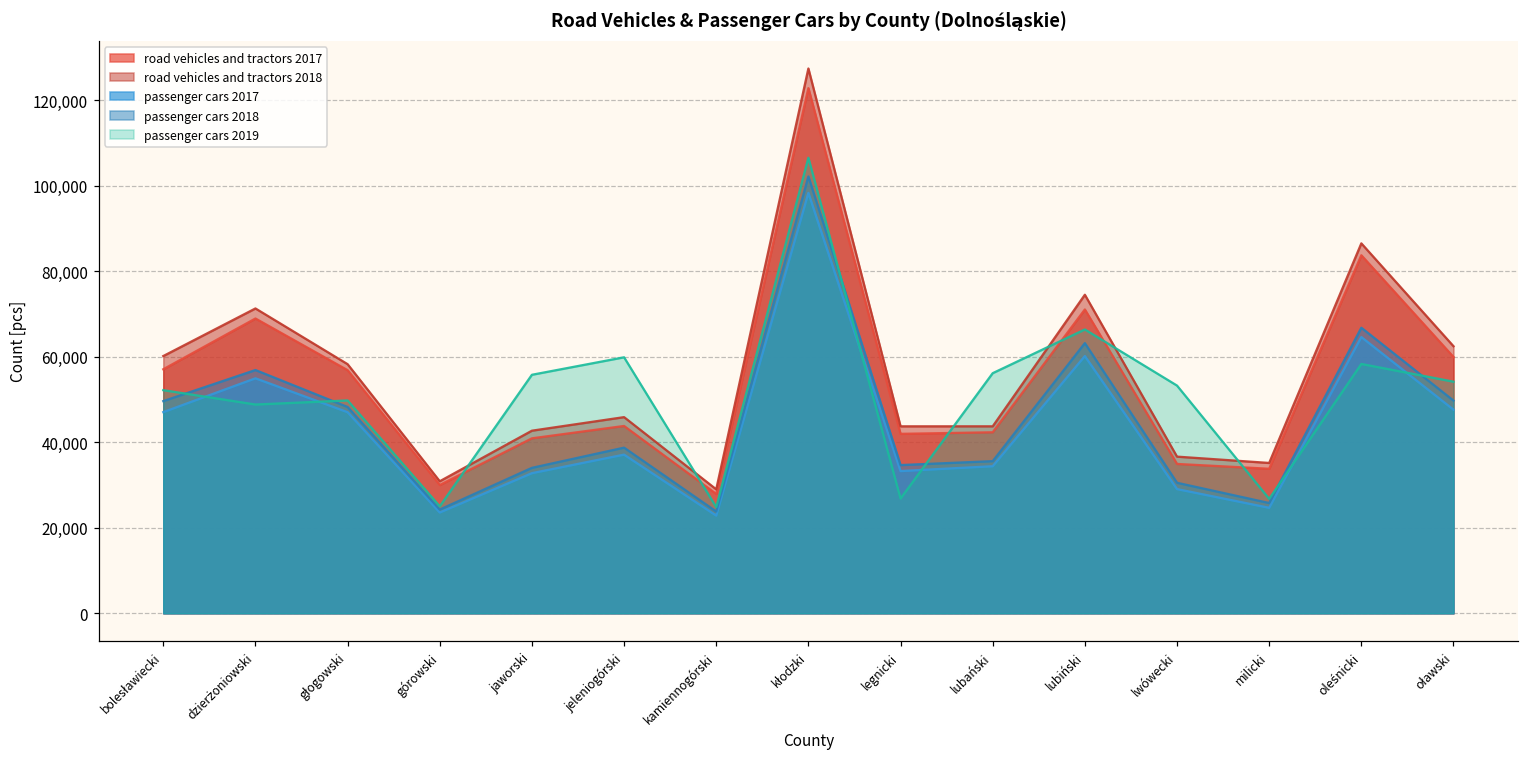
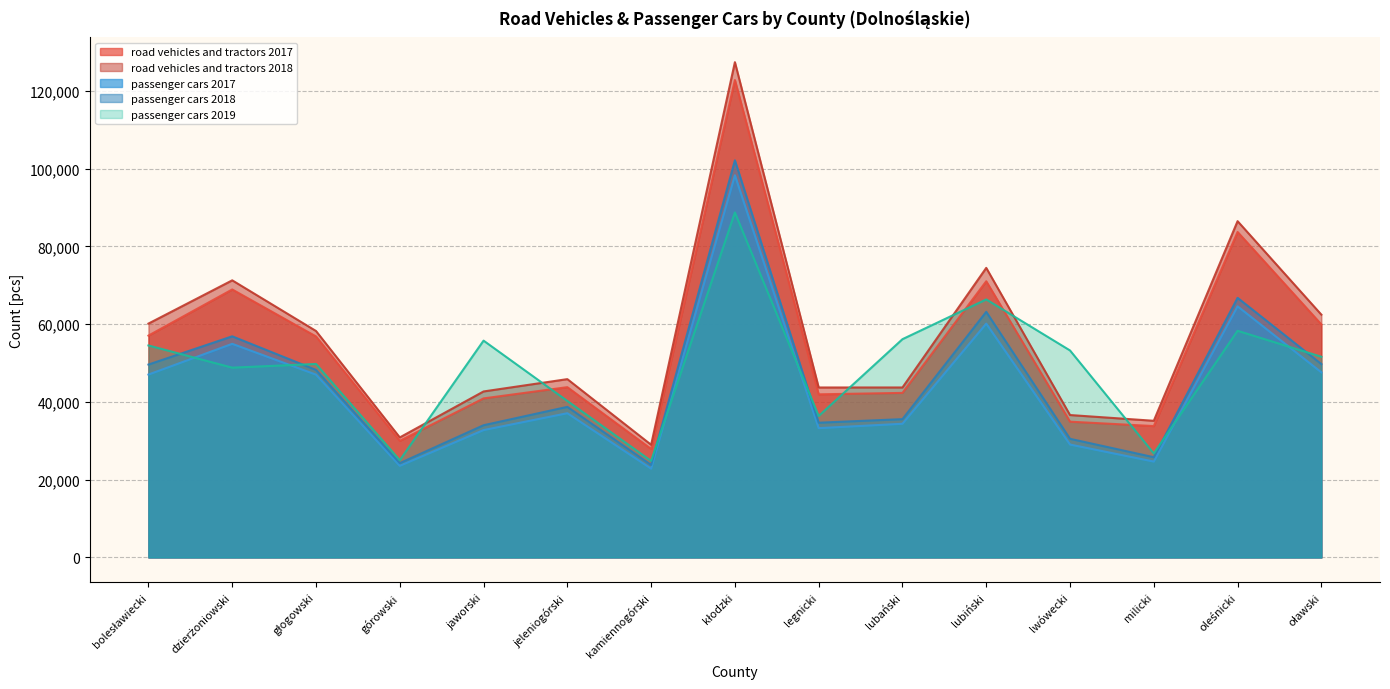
passenger cars 2019, bolesławiecki: 52,000 -> 55,000
passenger cars 2019, jeleniogórski: 60,000 -> 40,000
passenger cars 2019, kłodzki: 106,000 -> 89,000
passenger cars 2019, legnicki: 27,000 -> 36,000
passenger cars 2019, oławski: 54,000 -> 52,000
